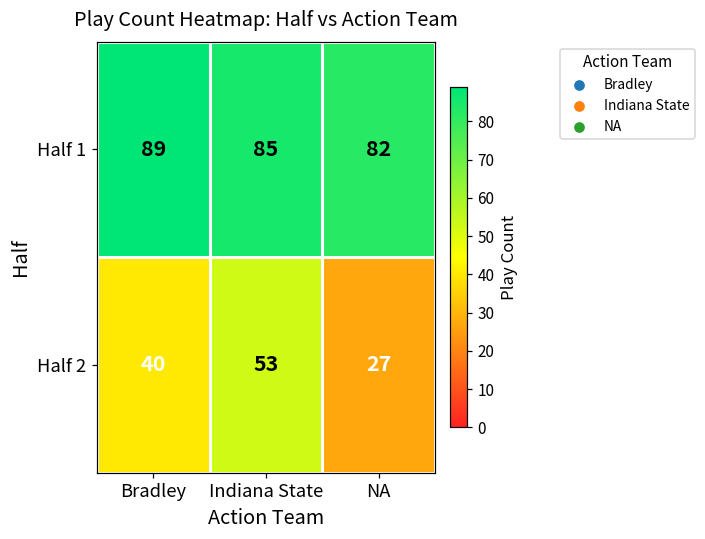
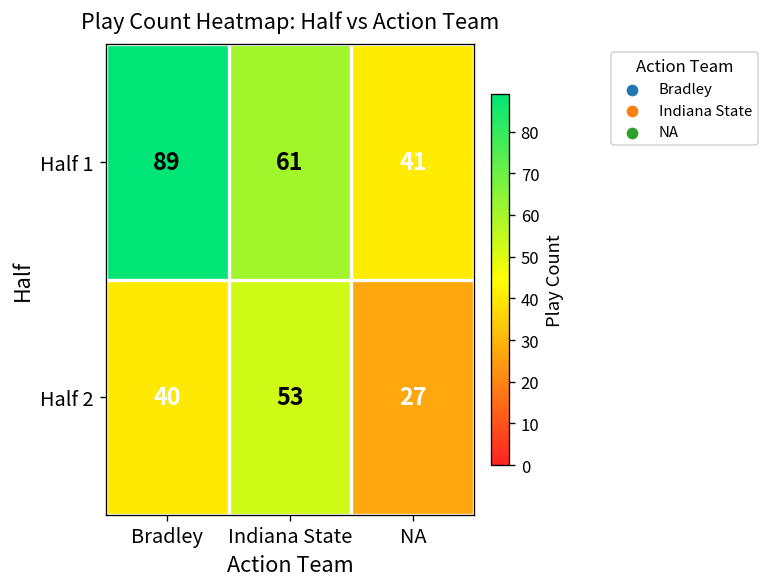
Half 1, Indiana State: 85 -> 61
Half 1, NA: 82 -> 41
